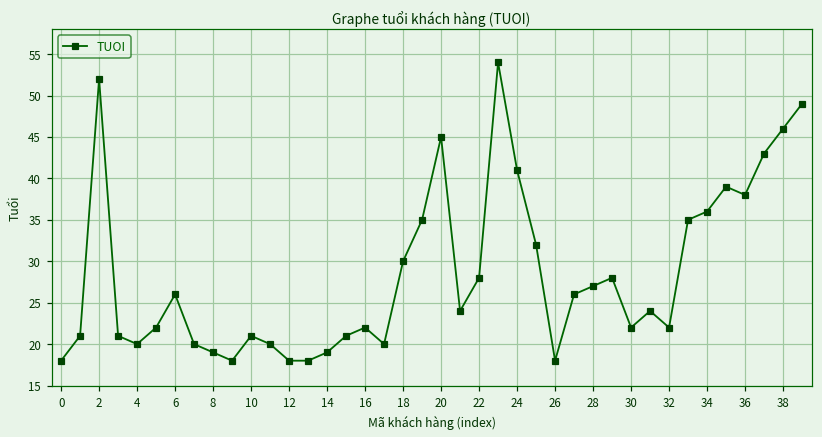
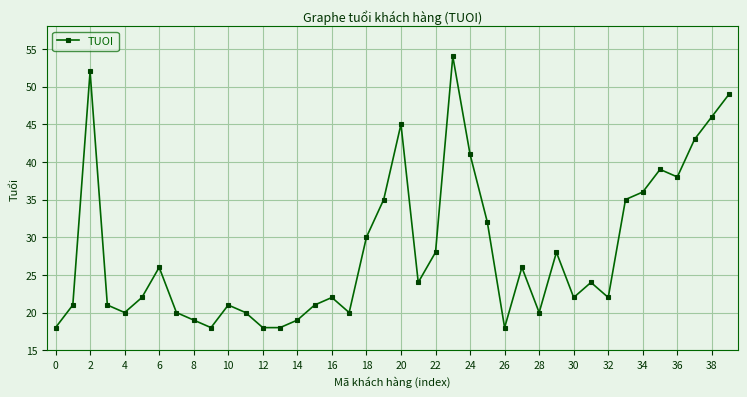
28: 27 -> 20
